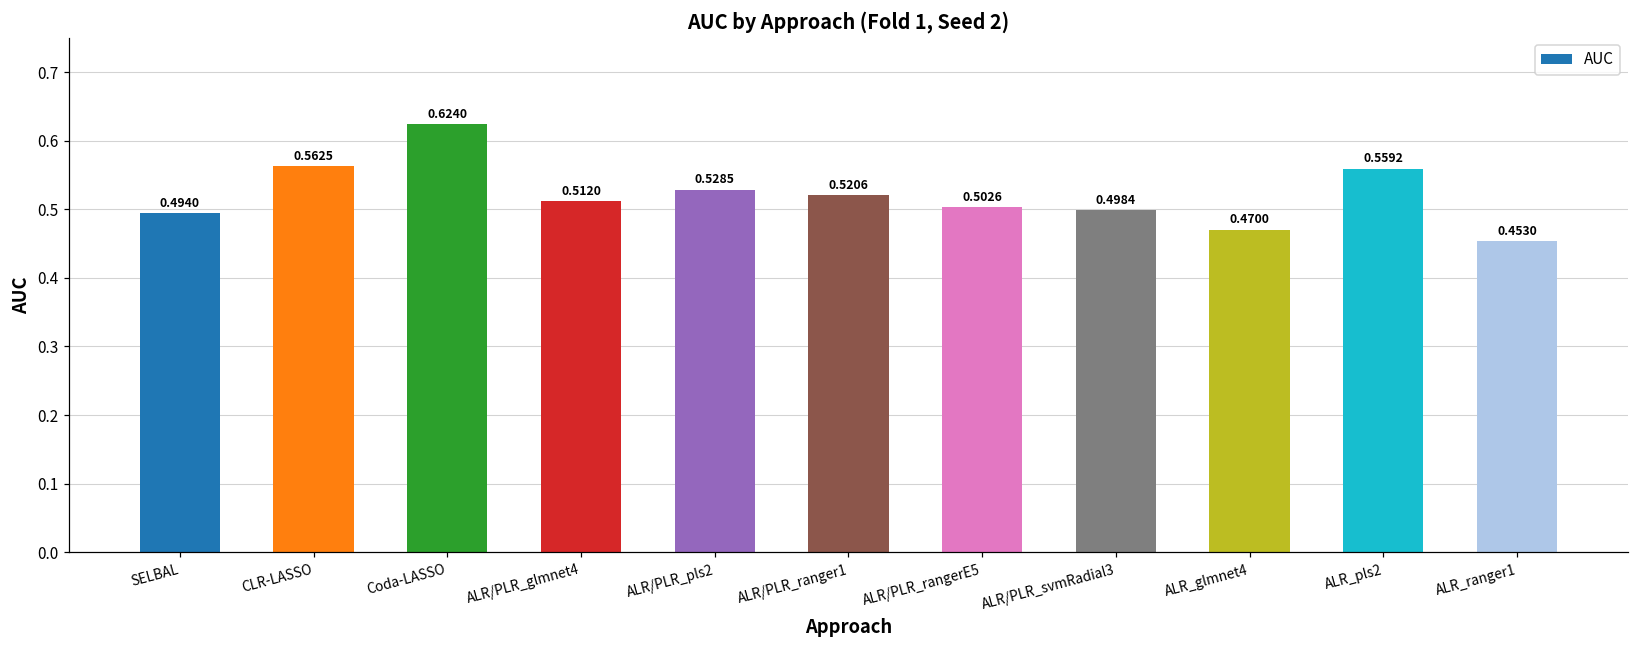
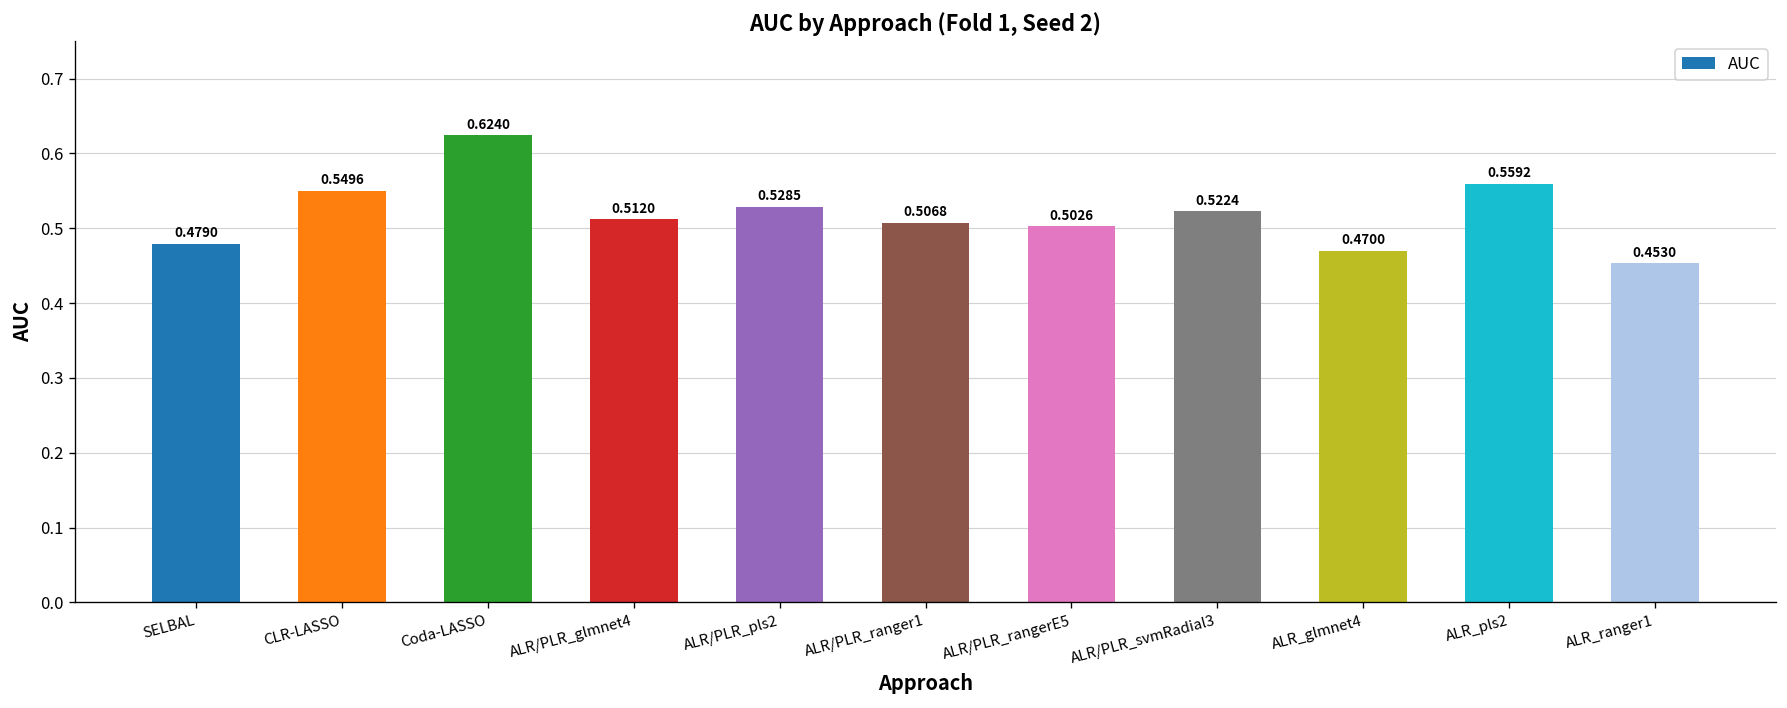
SELBAL: 0.4940 -> 0.4790
CLR-LASSO: 0.5625 -> 0.5496
ALR/PLR_ranger1: 0.5206 -> 0.5068
ALR/PLR_svmRadial3: 0.4984 -> 0.5224
